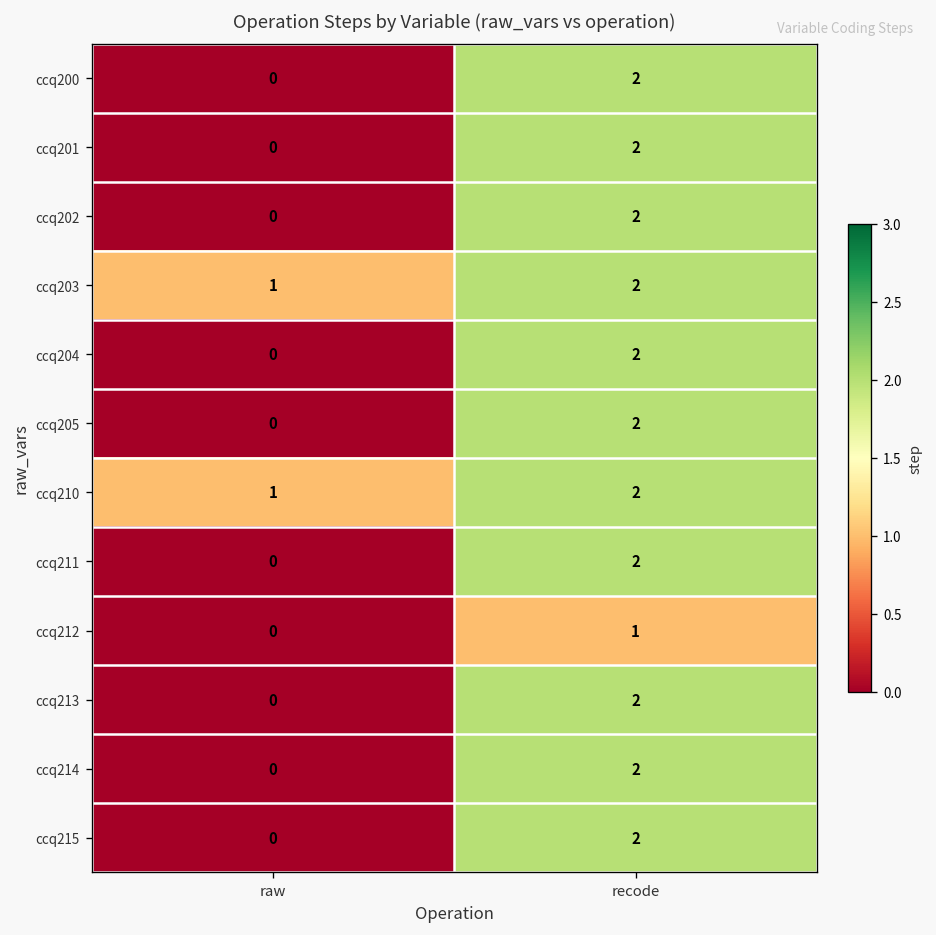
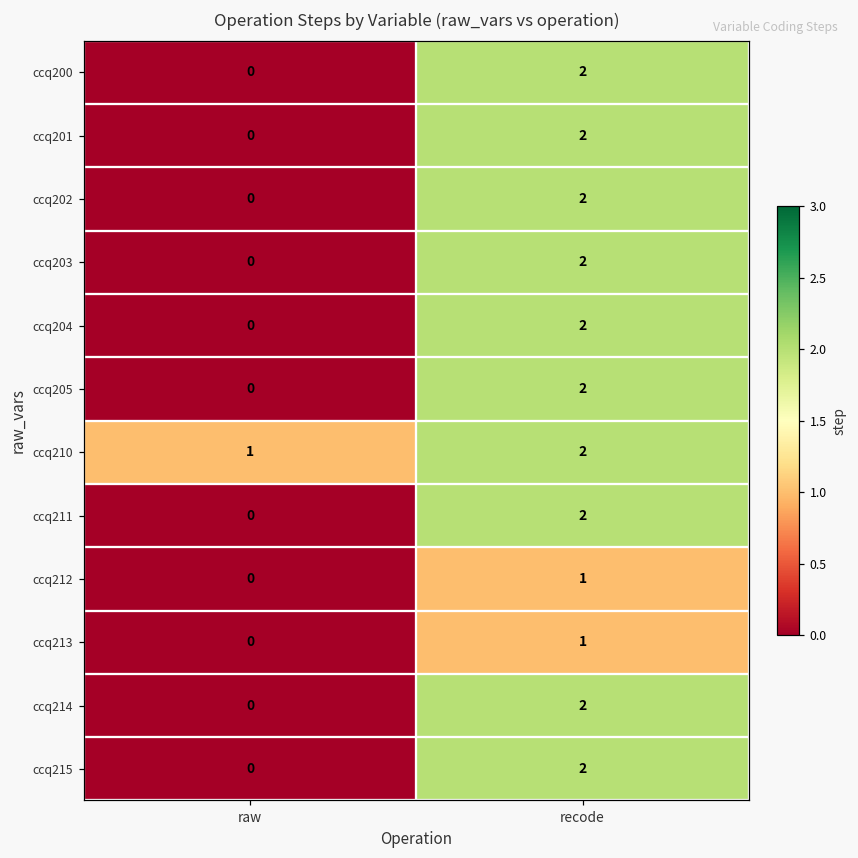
ccq203, raw: 1 -> 0
ccq213, recode: 2 -> 1
